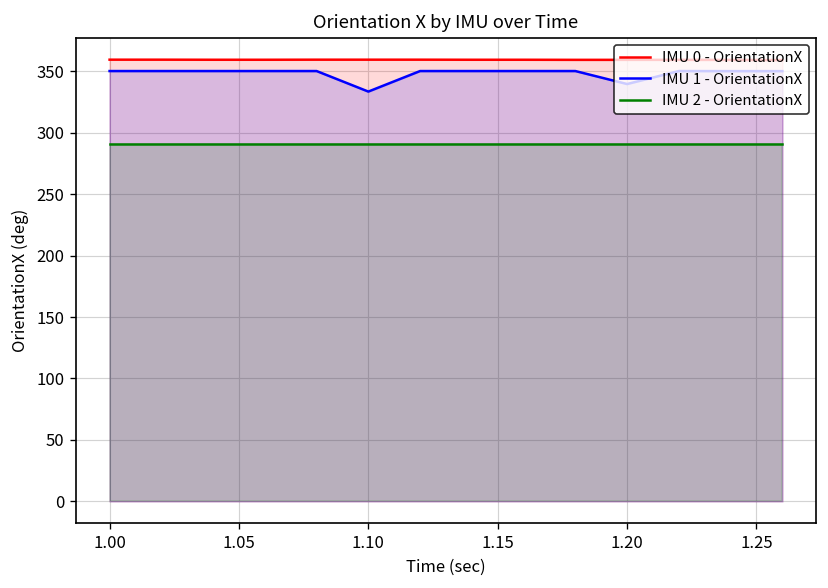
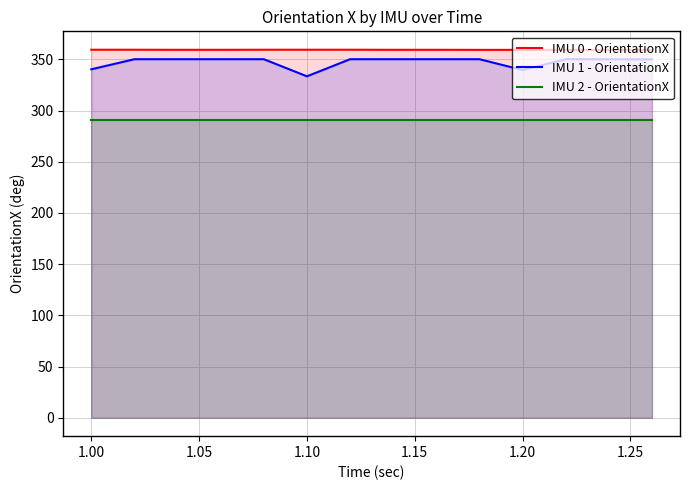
IMU 1 - OrientationX, 1.00: 350 -> 340
